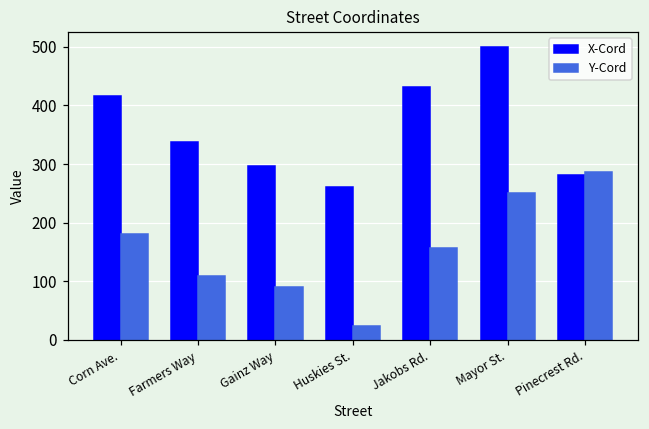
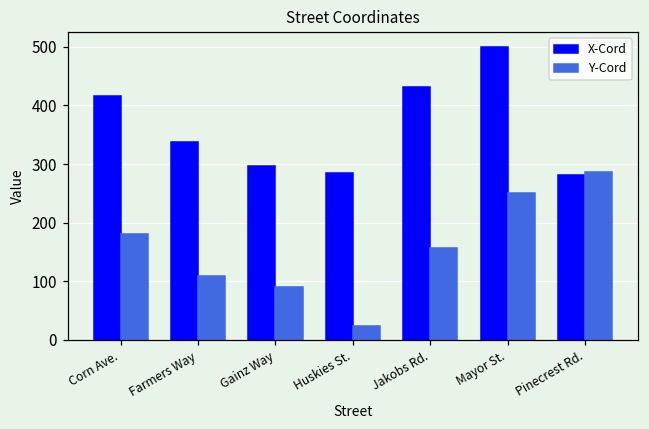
X-Cord, Huskies St.: 260 -> 280
